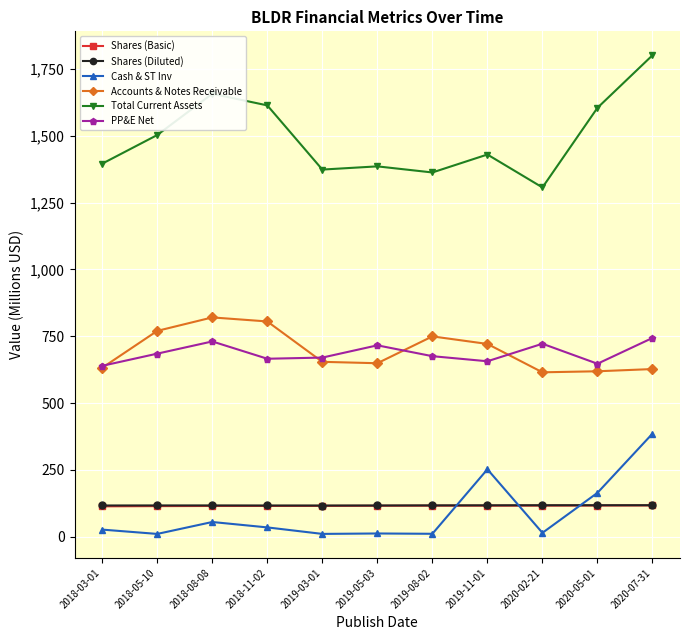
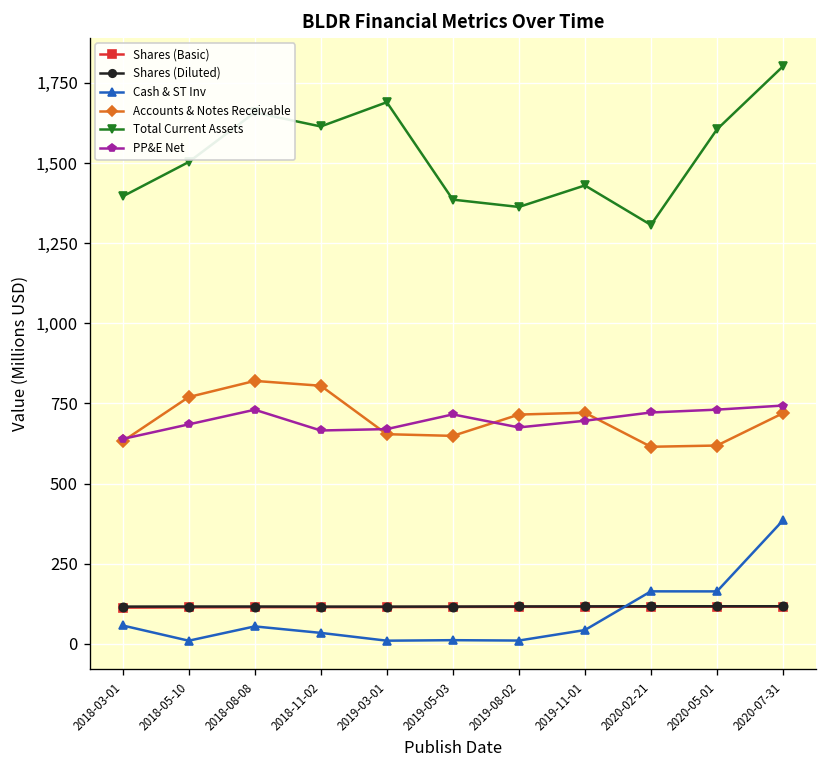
Cash & ST Inv, 2018-03-01: 30 -> 60
Total Current Assets, 2019-03-01: 1,370 -> 1,690
Accounts & Notes Receivable, 2019-08-02: 750 -> 720
Cash & ST Inv, 2019-11-01: 250 -> 40
PP&E Net, 2019-11-01: 660 -> 700
Cash & ST Inv, 2020-02-21: 10 -> 160
PP&E Net, 2020-05-01: 650 -> 730
Accounts & Notes Receivable, 2020-07-31: 630 -> 720
